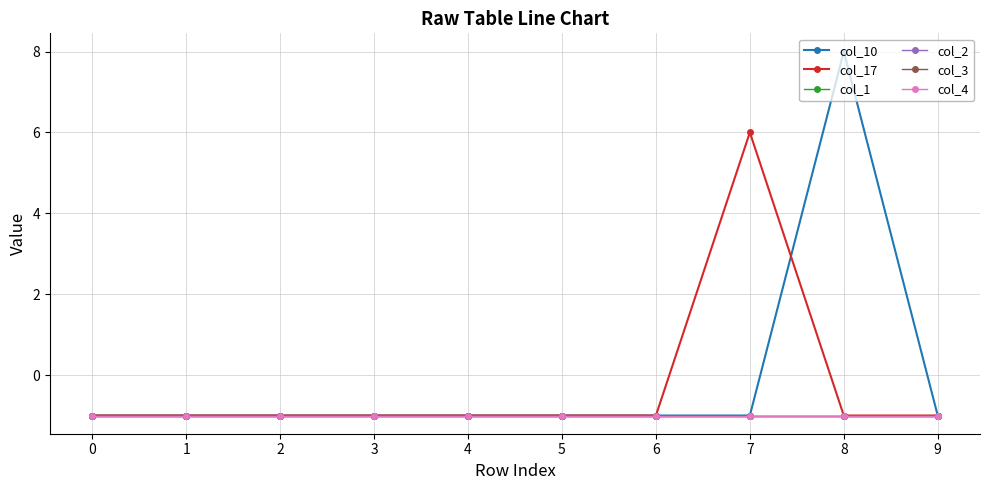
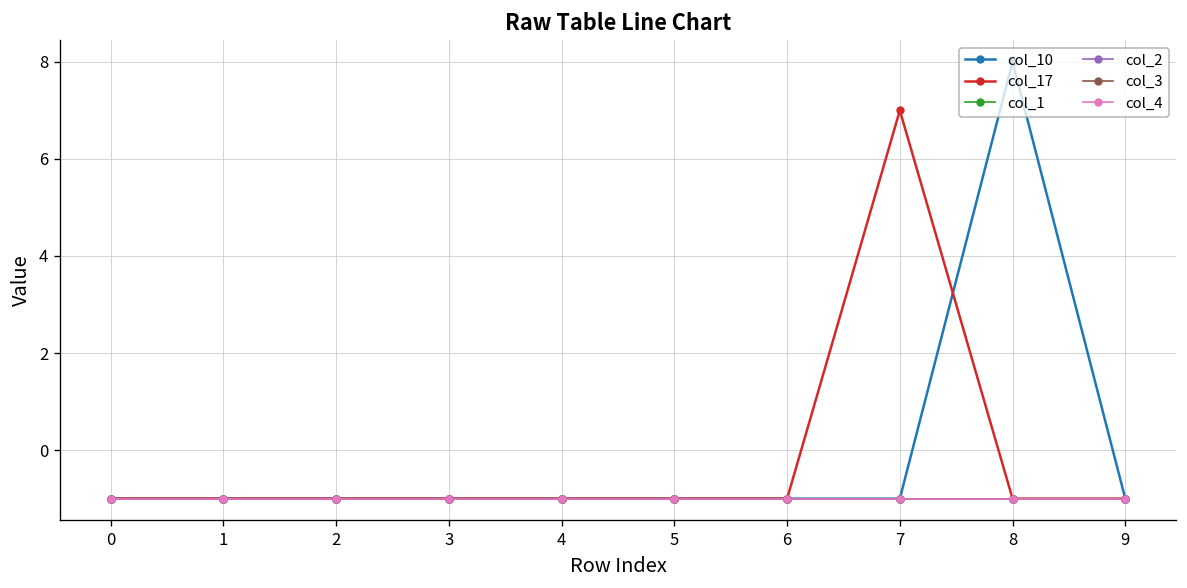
col_17, 7: 6 -> 7
